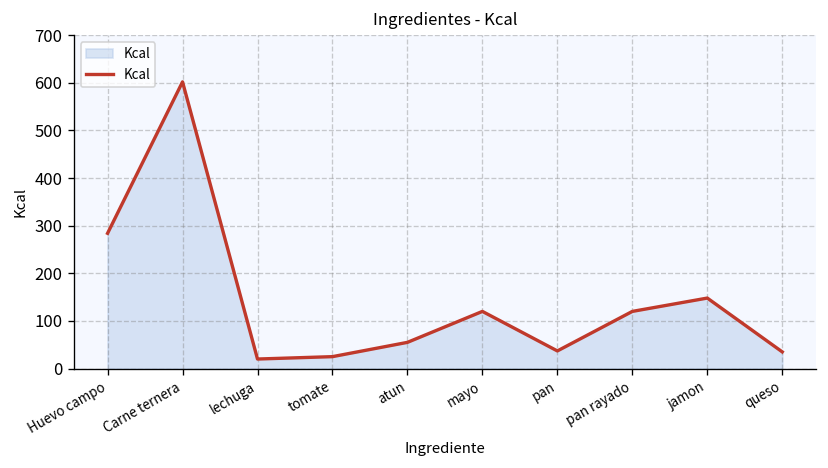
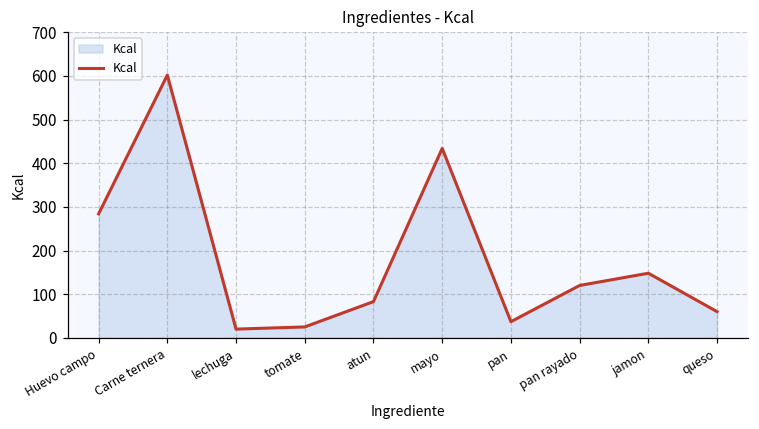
atun: 60 -> 80
mayo: 120 -> 430
queso: 40 -> 60
